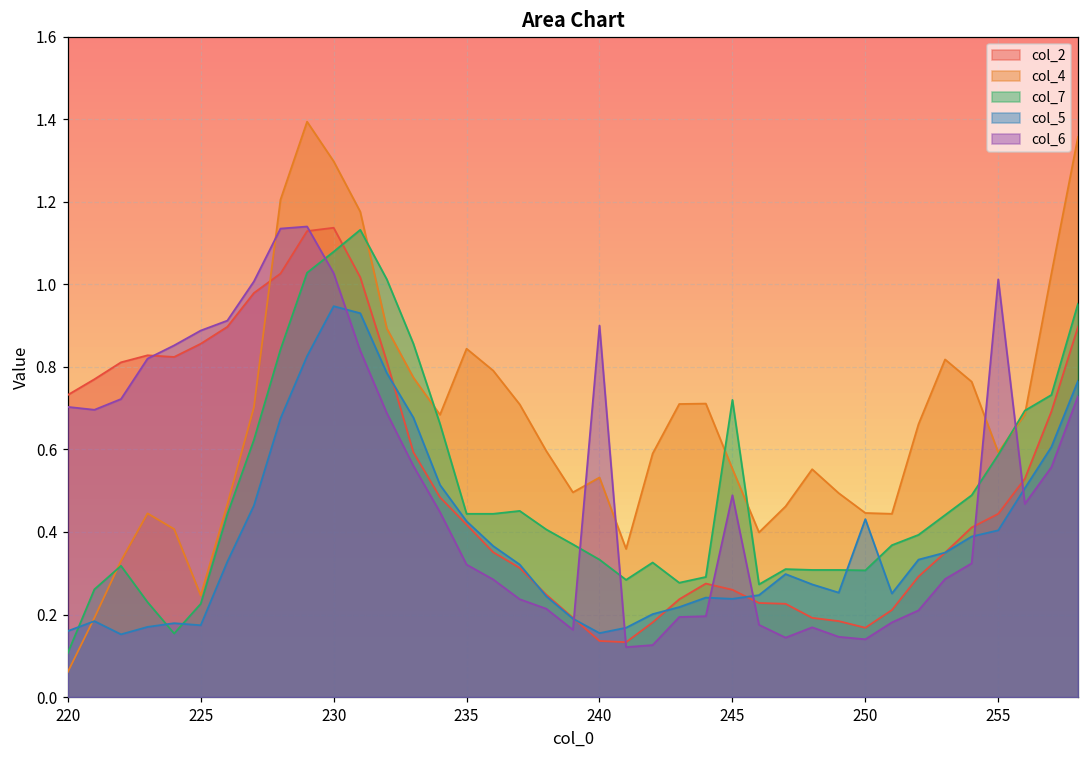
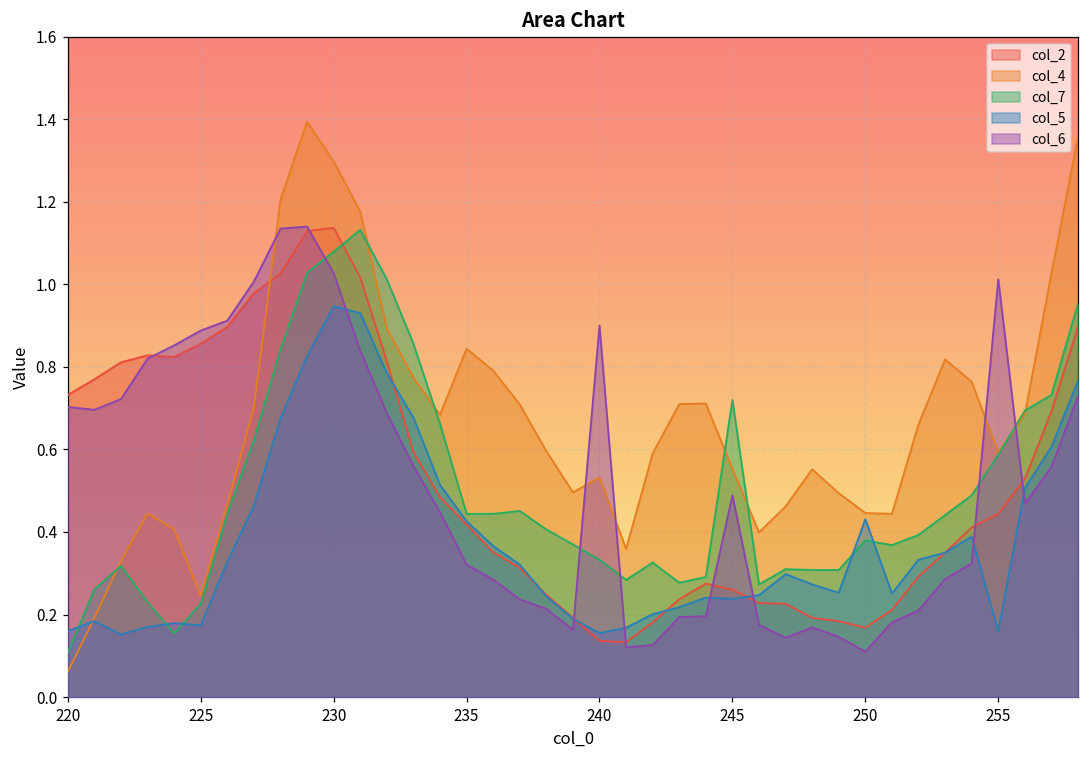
col_7, 250: 0.31 -> 0.38
col_6, 250: 0.14 -> 0.11
col_5, 255: 0.40 -> 0.16
